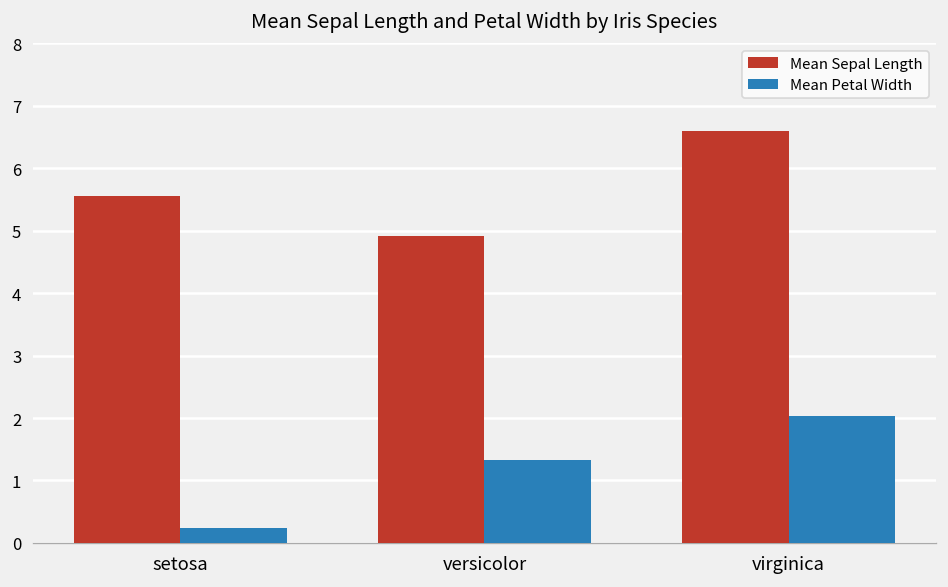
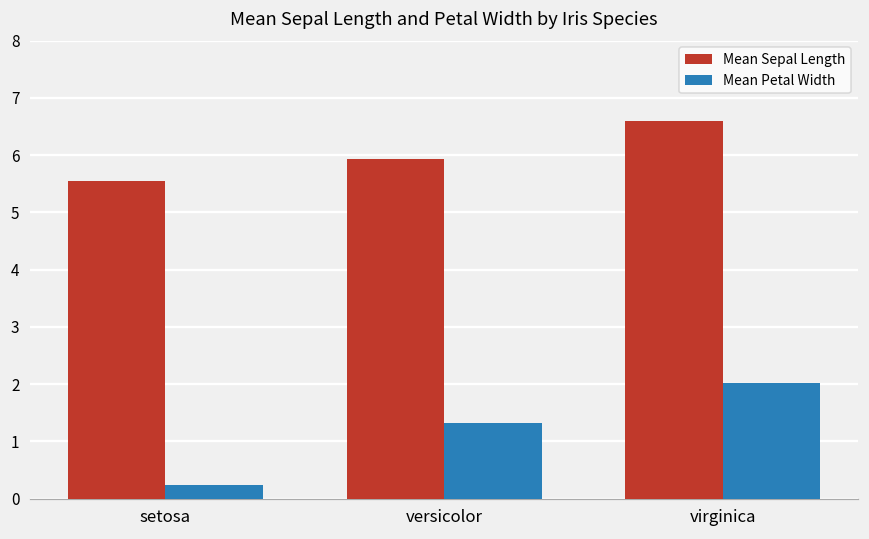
Mean Sepal Length, versicolor: 4.9 -> 5.9
